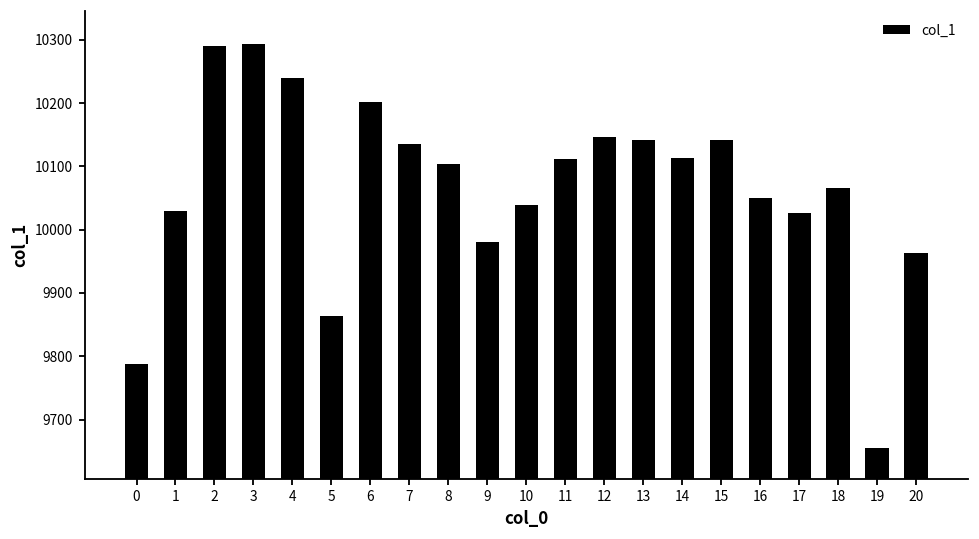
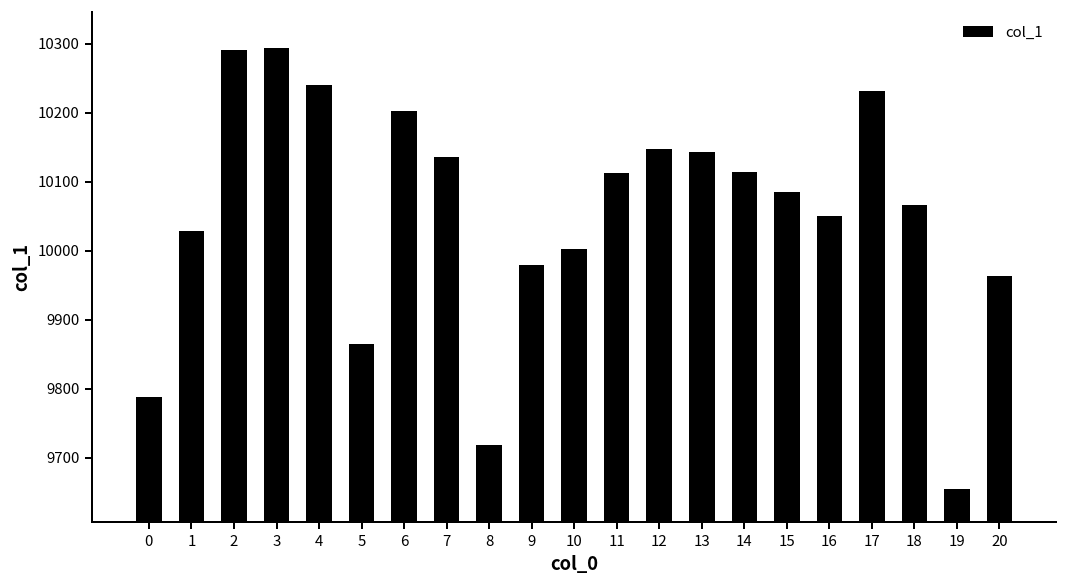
8: 10100 -> 9720
10: 10040 -> 10000
15: 10140 -> 10090
17: 10030 -> 10230
